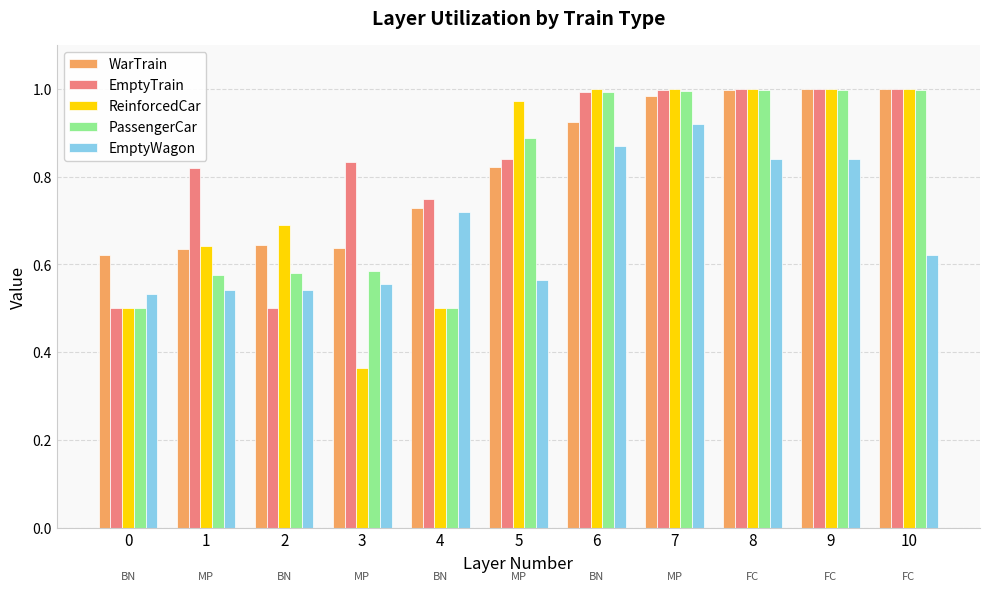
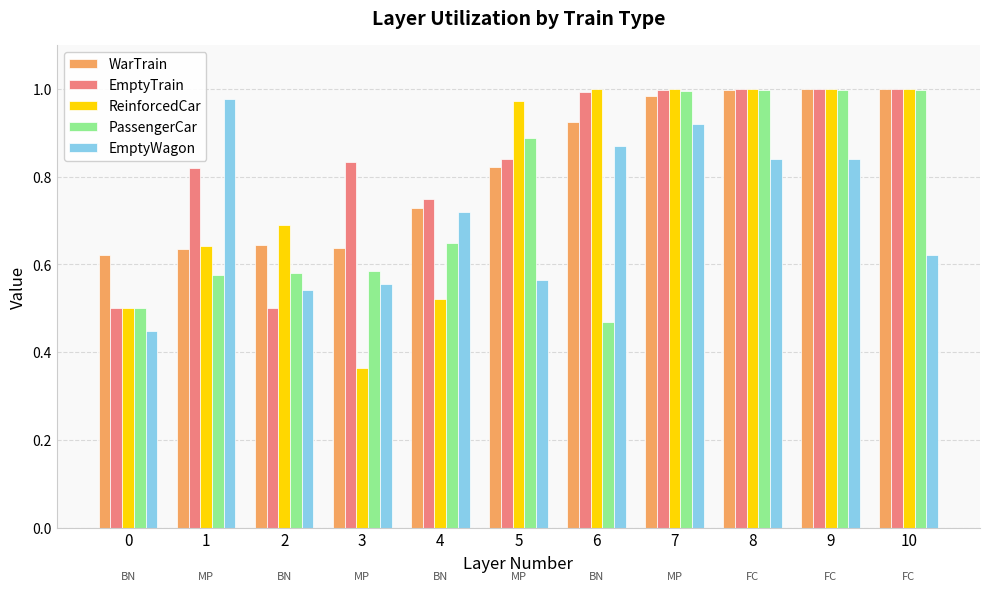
EmptyWagon, 0: 0.53 -> 0.45
EmptyWagon, 1: 0.54 -> 0.98
ReinforcedCar, 4: 0.50 -> 0.52
PassengerCar, 4: 0.50 -> 0.65
PassengerCar, 6: 0.99 -> 0.47
